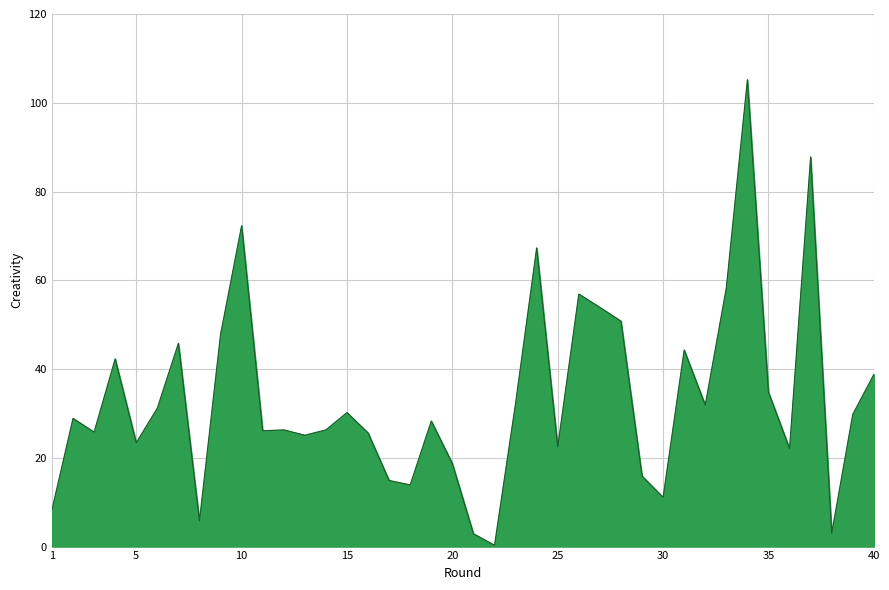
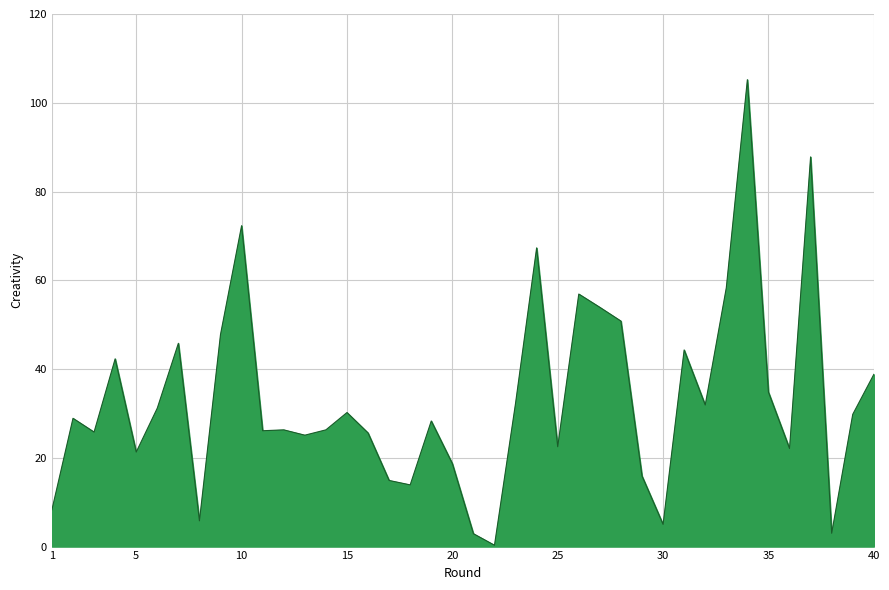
5: 23 -> 21
30: 11 -> 5
